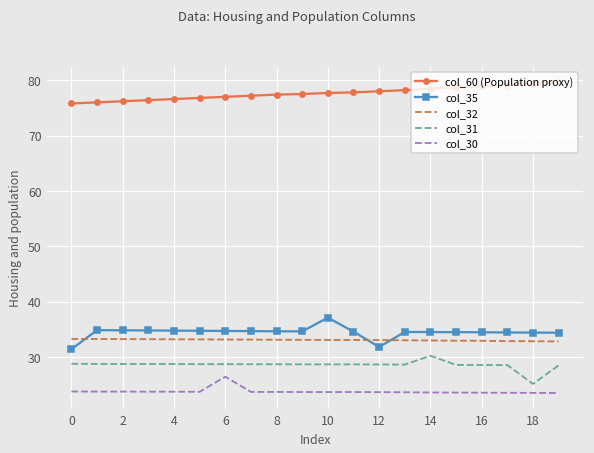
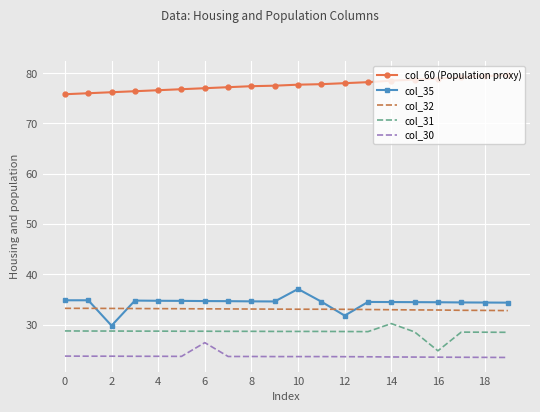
col_35, 0: 31 -> 35
col_35, 2: 35 -> 30
col_31, 16: 29 -> 25
col_31, 18: 25 -> 29
